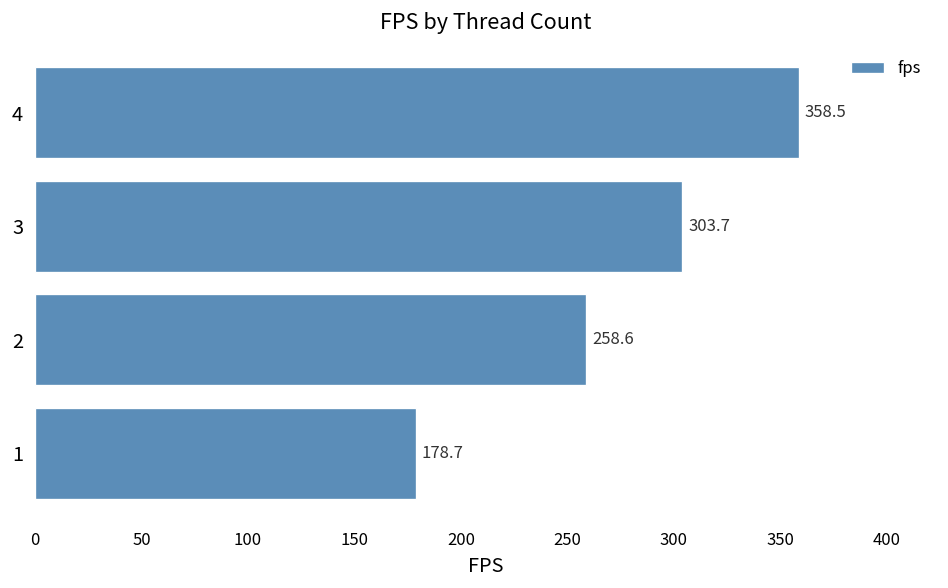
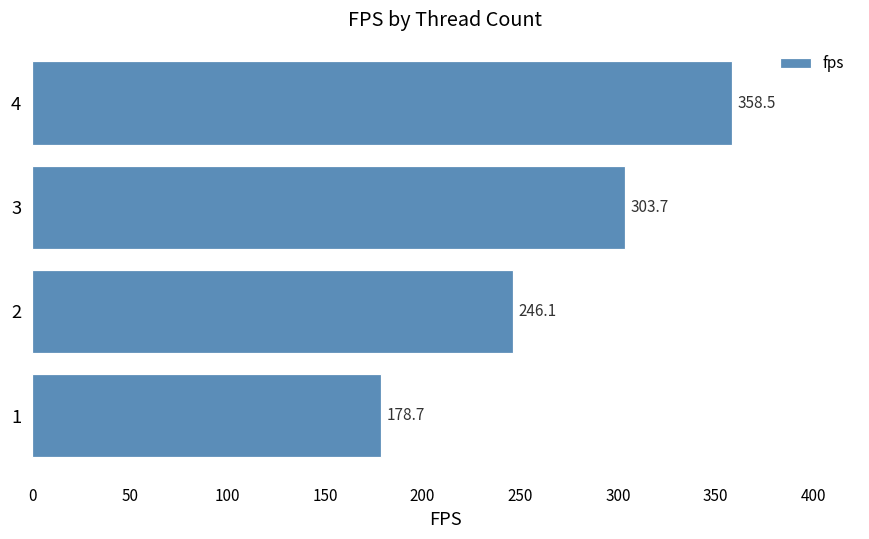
2: 258.6 -> 246.1
